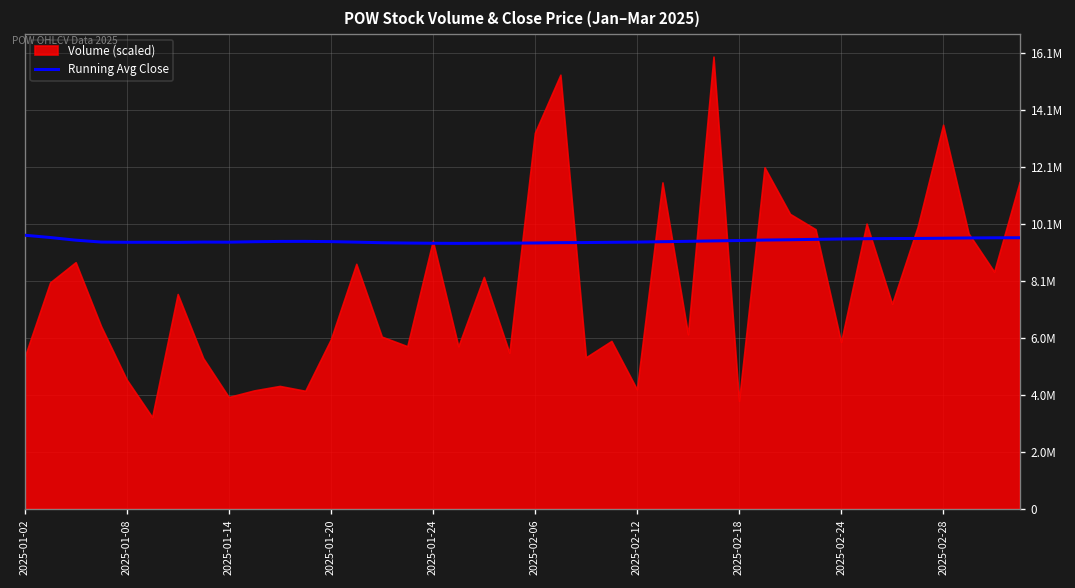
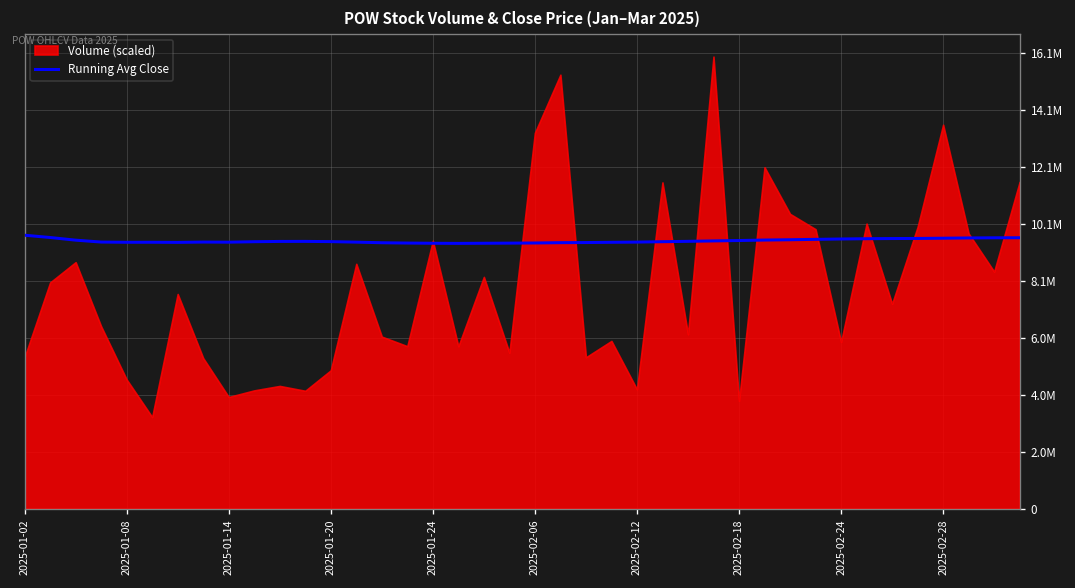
Volume (scaled), 2025-01-20: 6000000 -> 4900000
